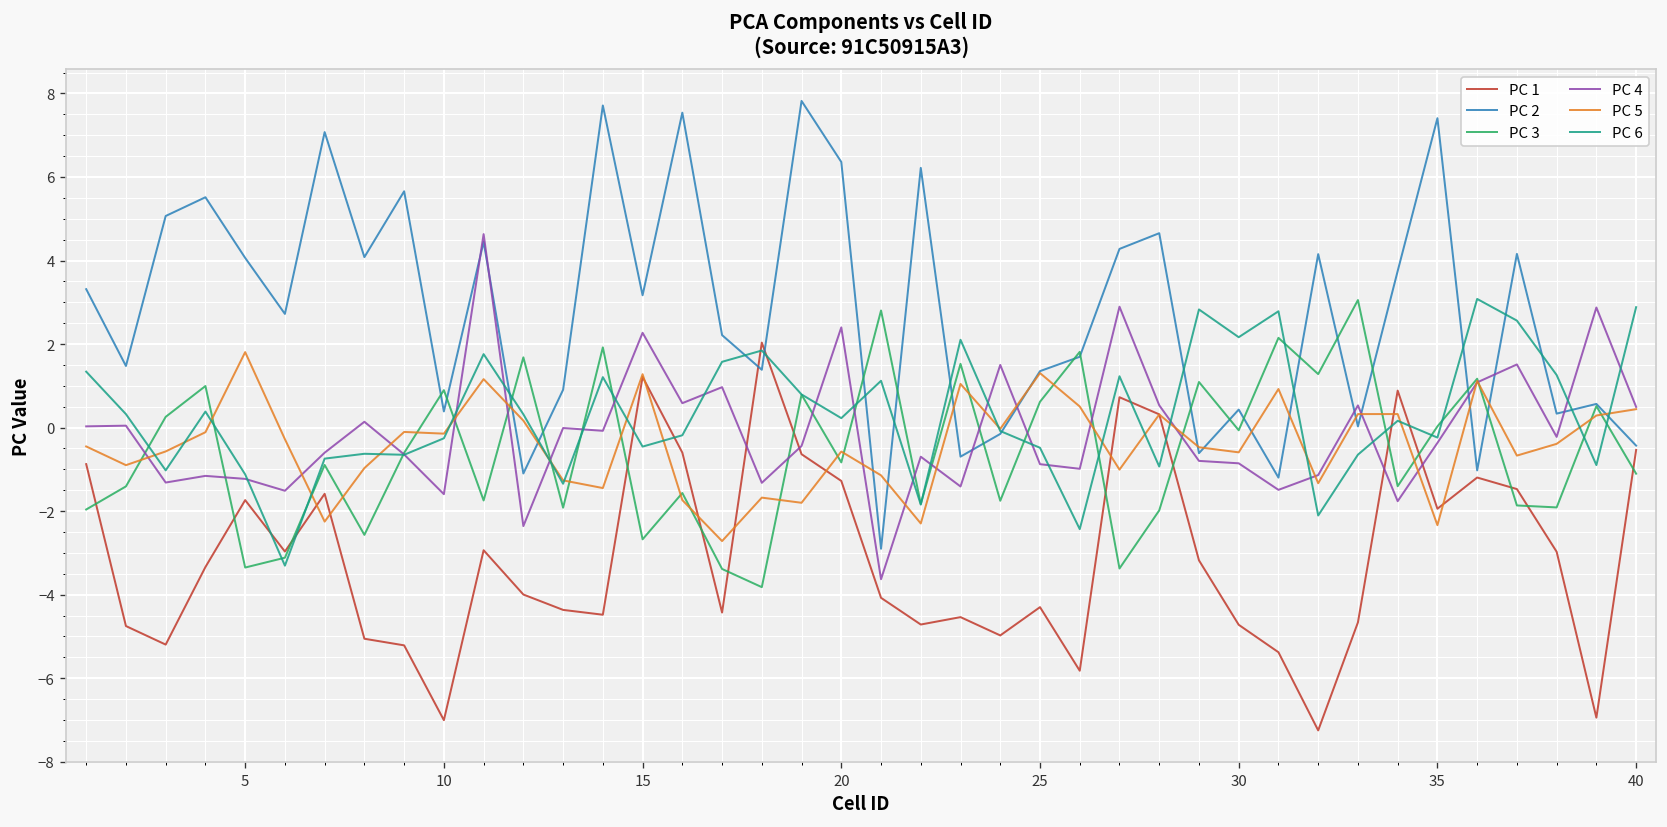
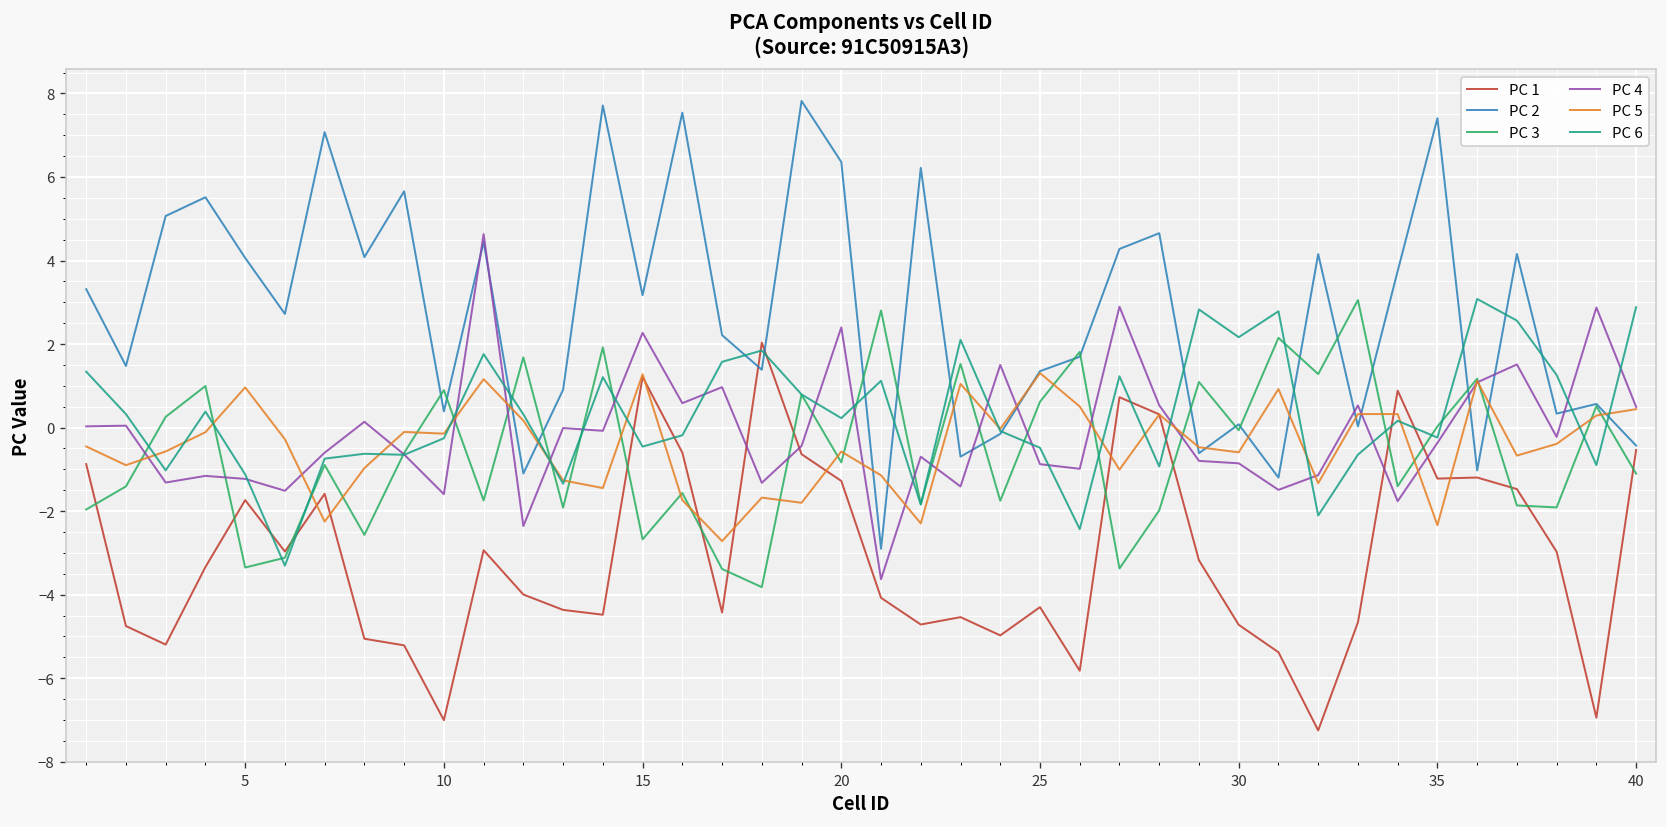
PC 5, 5: 1.8 -> 1.0
PC 2, 30: 0.4 -> 0.1
PC 1, 35: -1.9 -> -1.2
